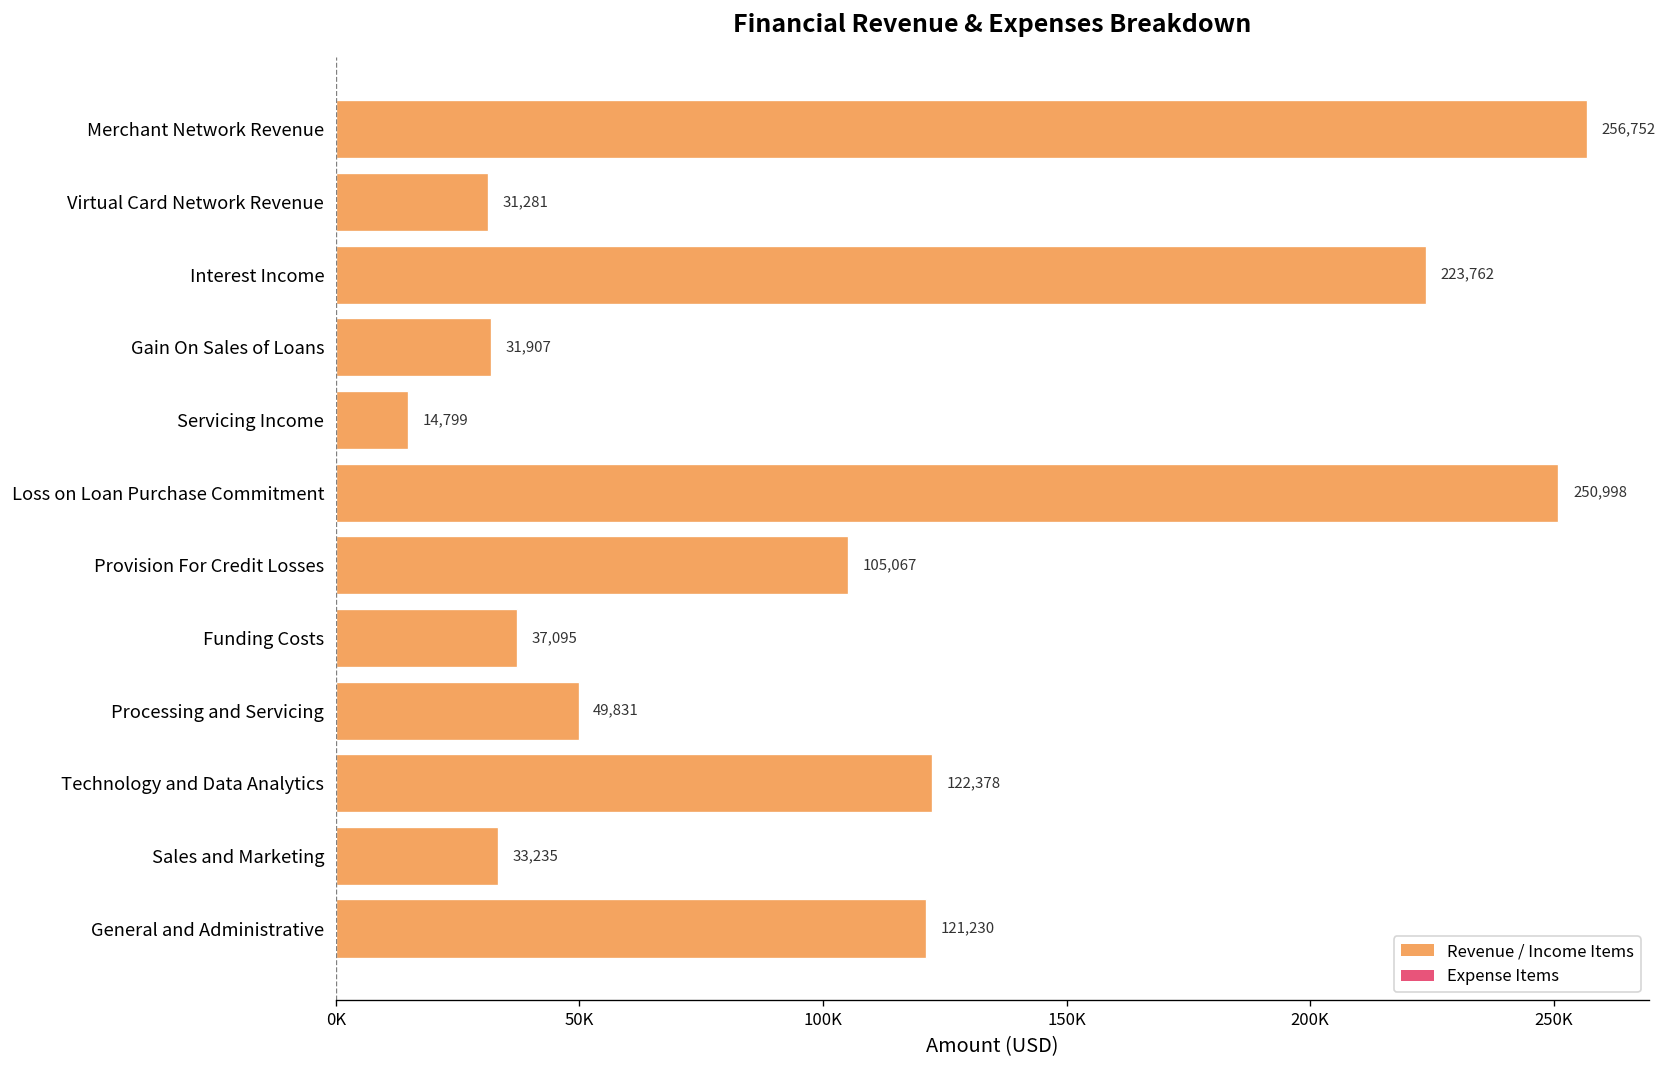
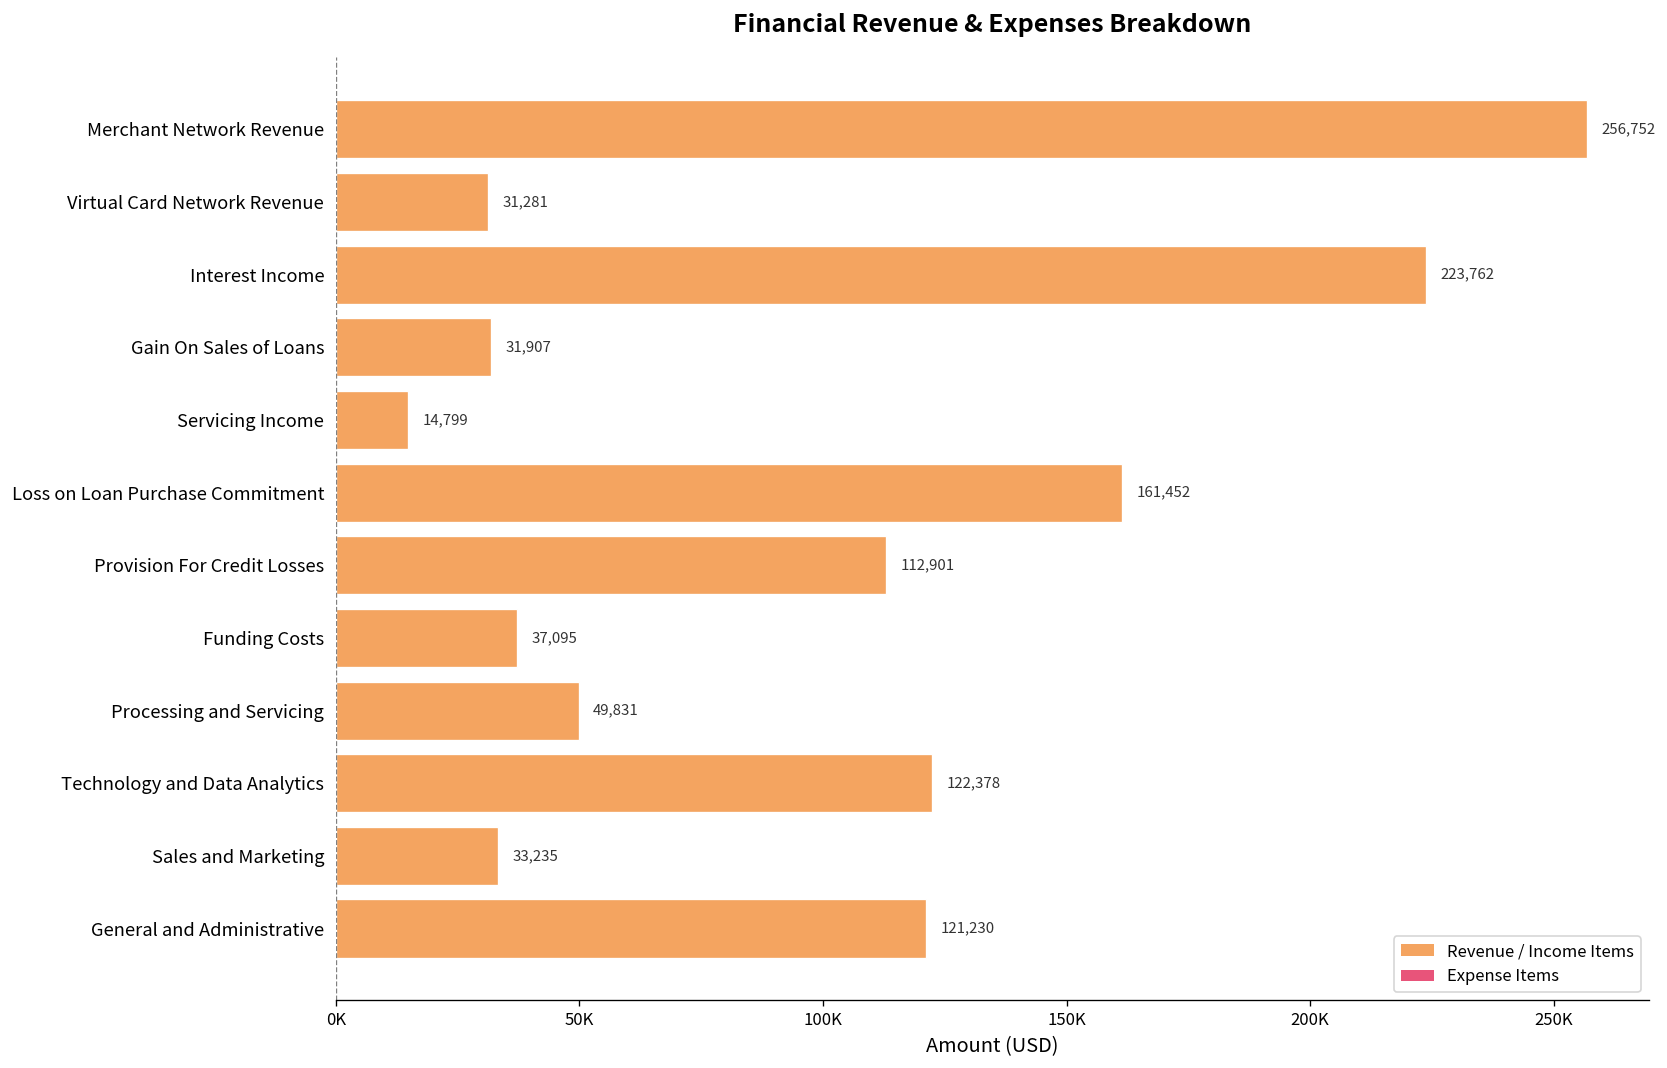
Loss on Loan Purchase Commitment: 250,998 -> 161,452
Provision For Credit Losses: 105,067 -> 112,901
